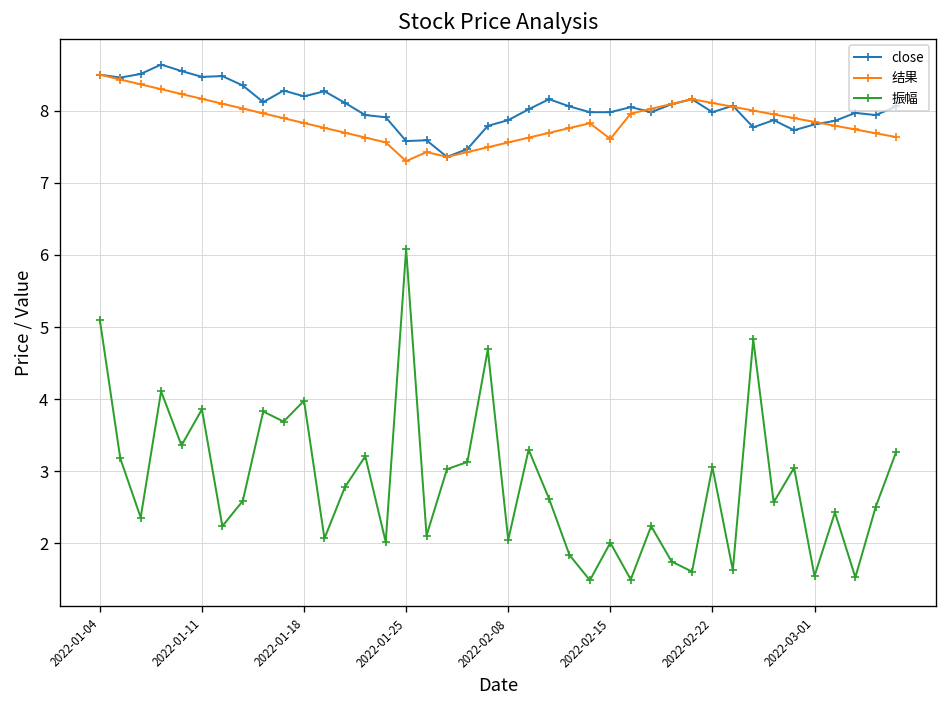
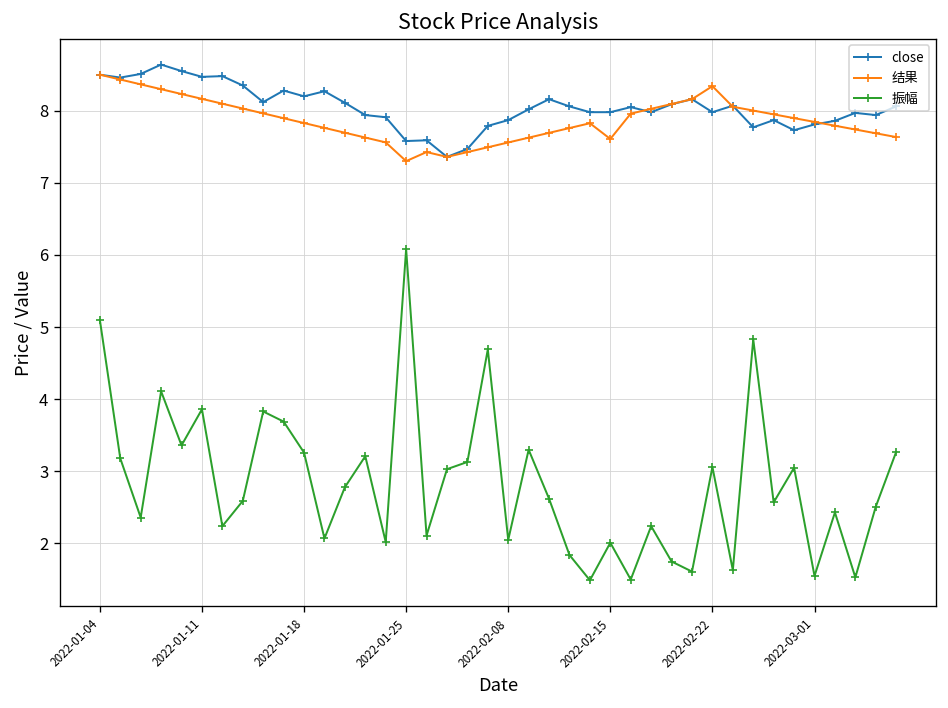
振幅, 2022-01-18: 4.0 -> 3.3
结果, 2022-02-22: 8.1 -> 8.3
